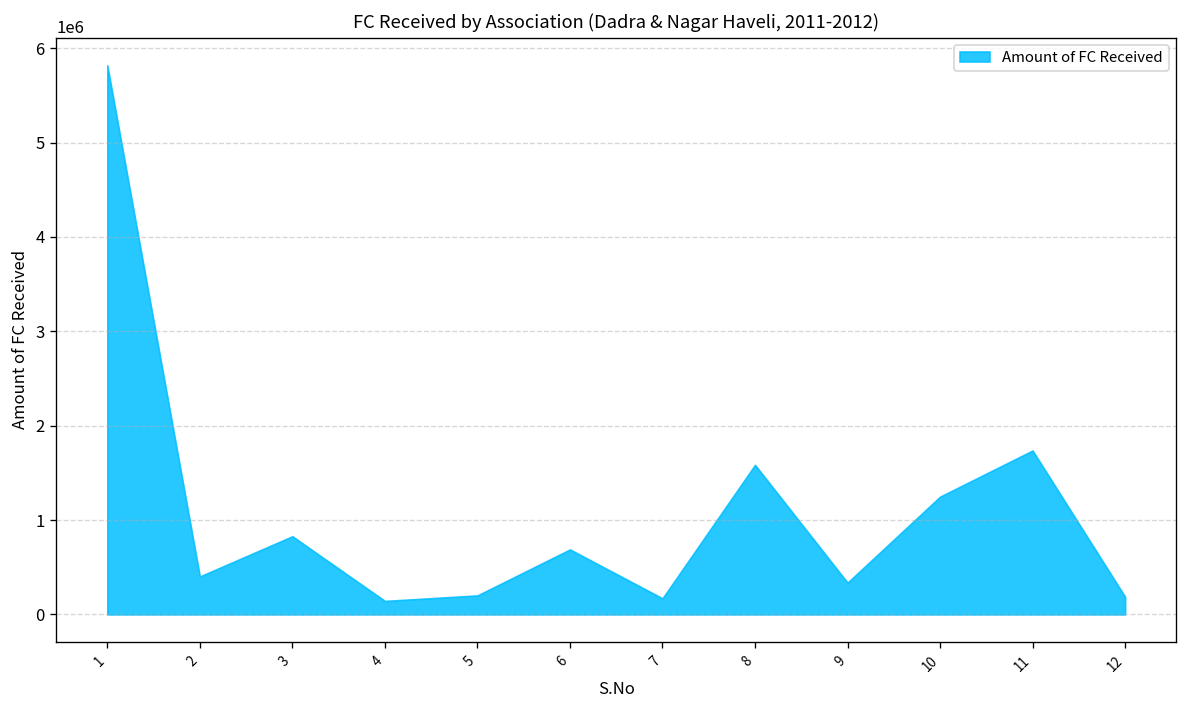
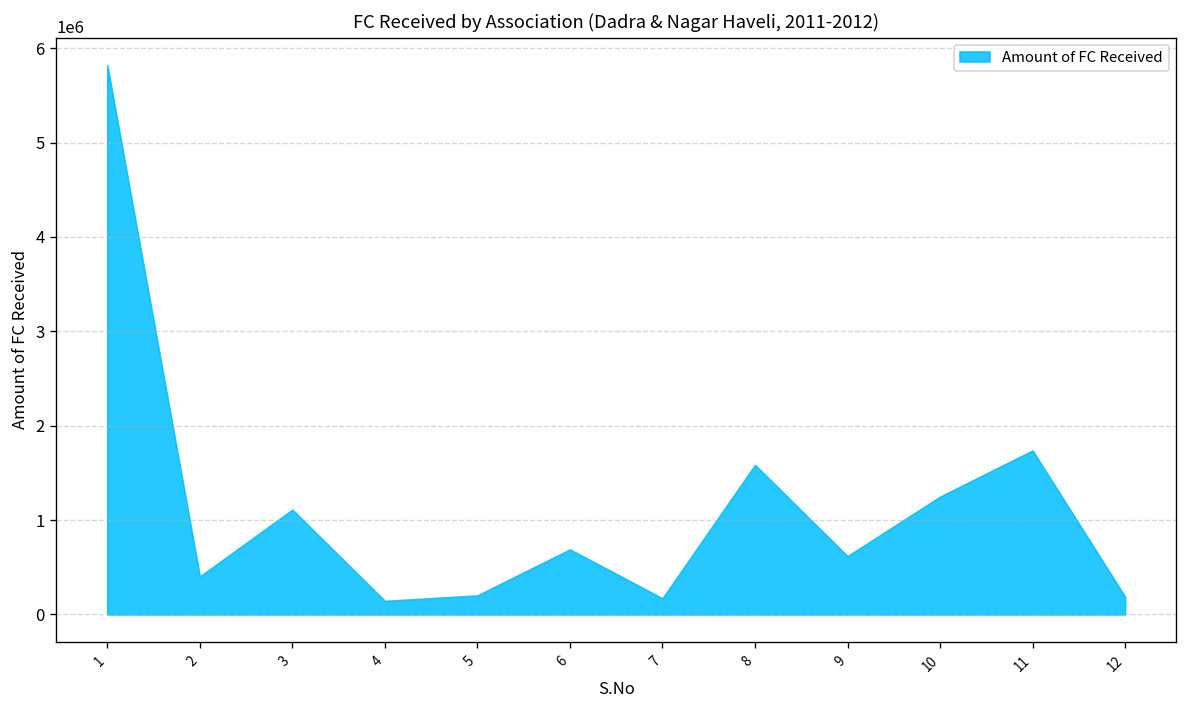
3: 800000 -> 1100000
9: 300000 -> 600000
